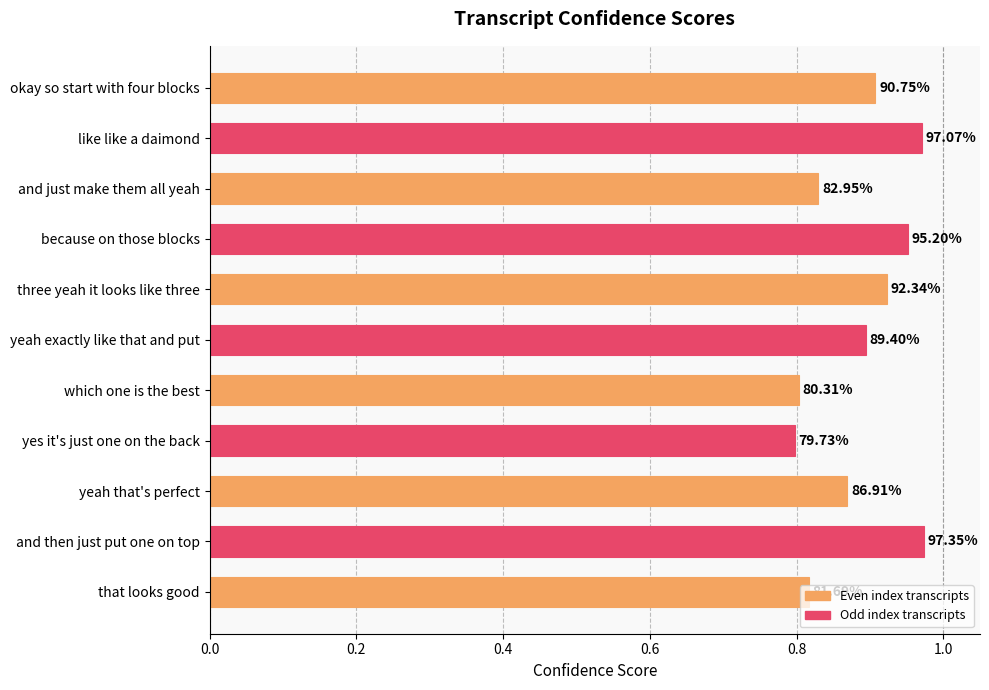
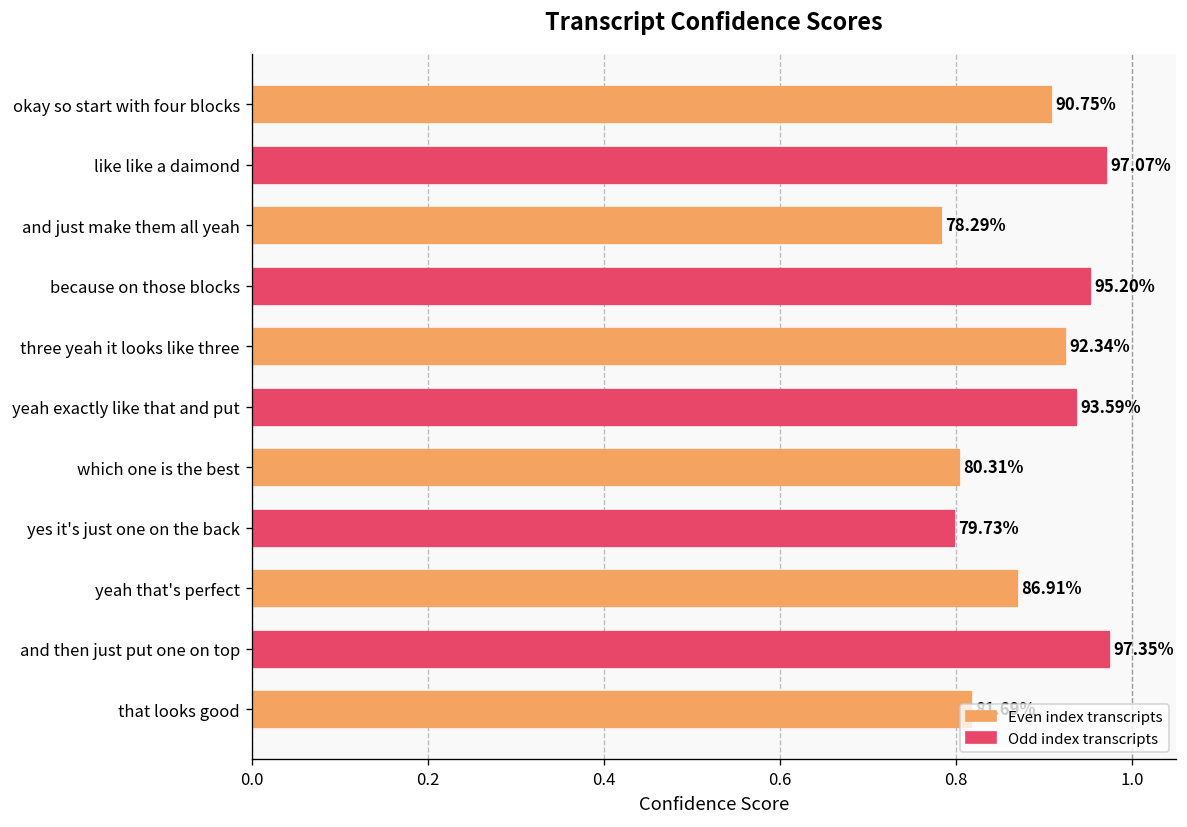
and just make them all yeah: 82.95% -> 78.29%
yeah exactly like that and put: 89.40% -> 93.59%
